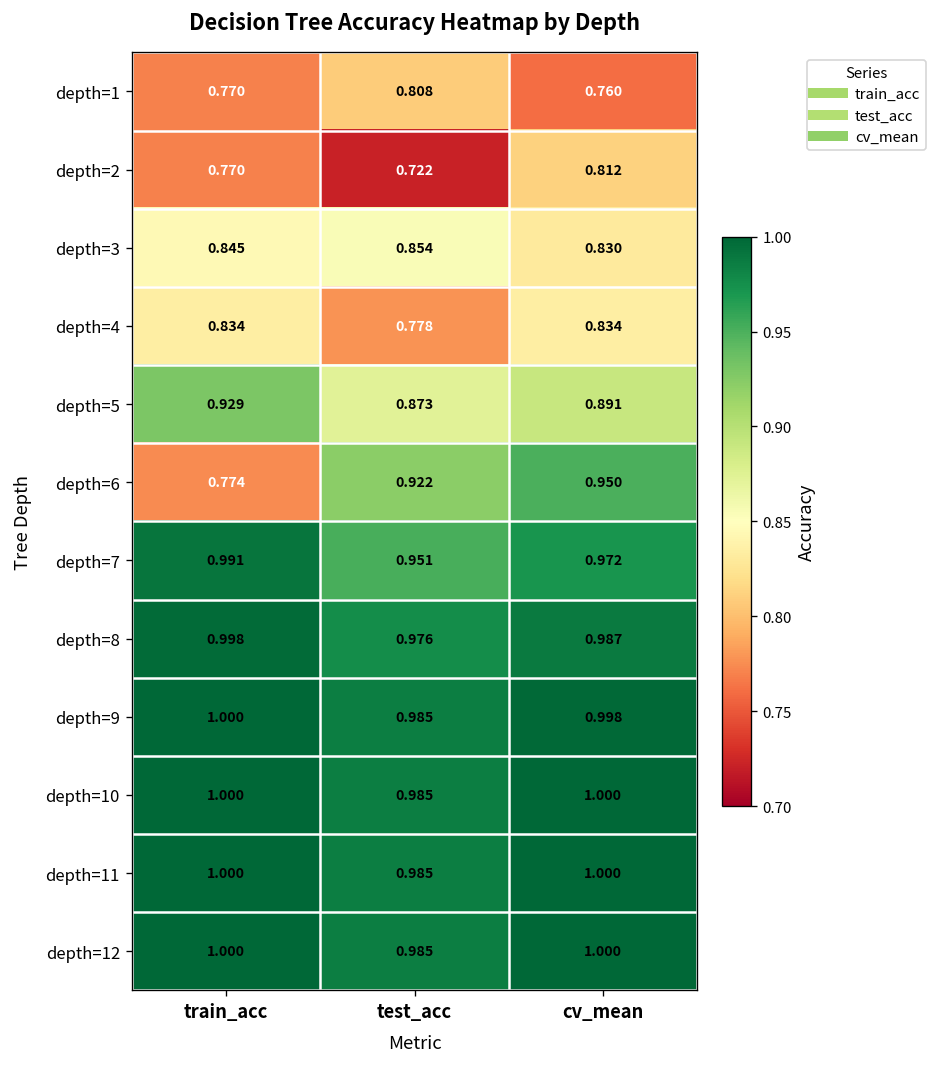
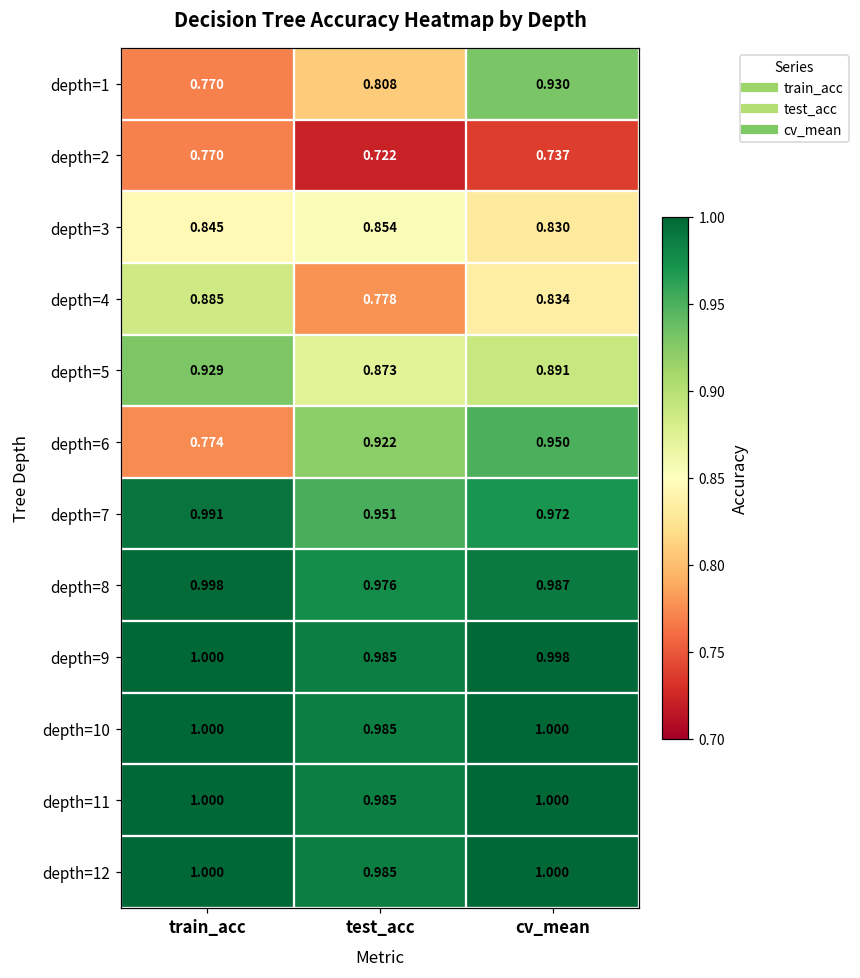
depth=1, cv_mean: 0.760 -> 0.930
depth=2, cv_mean: 0.812 -> 0.737
depth=4, train_acc: 0.834 -> 0.885
